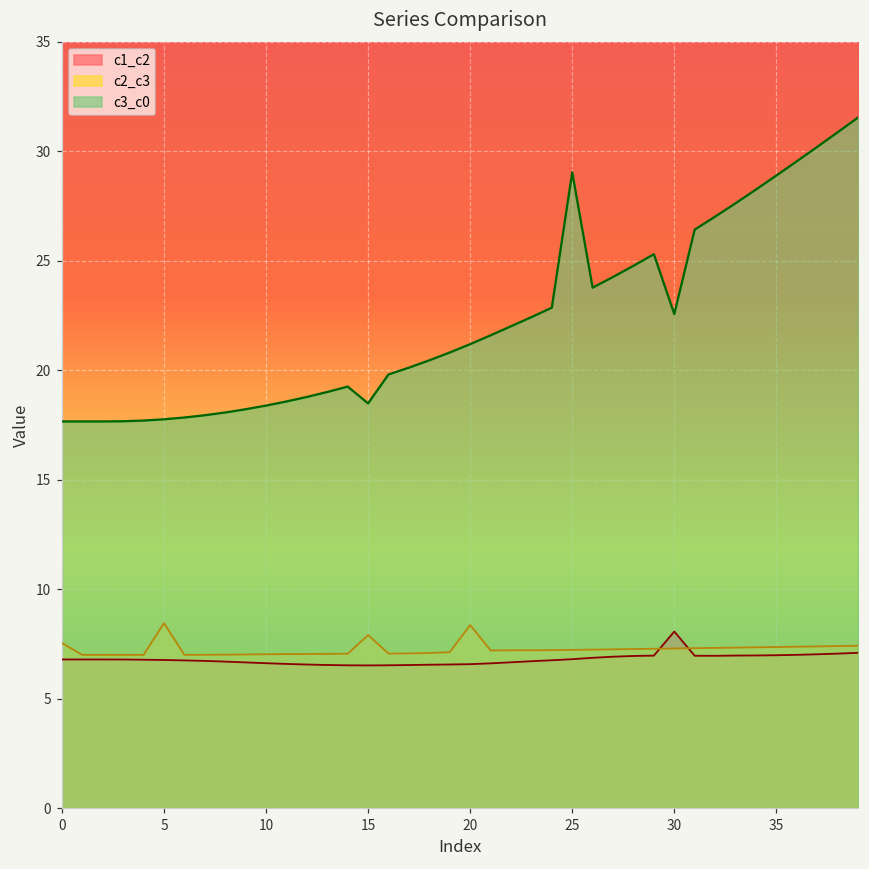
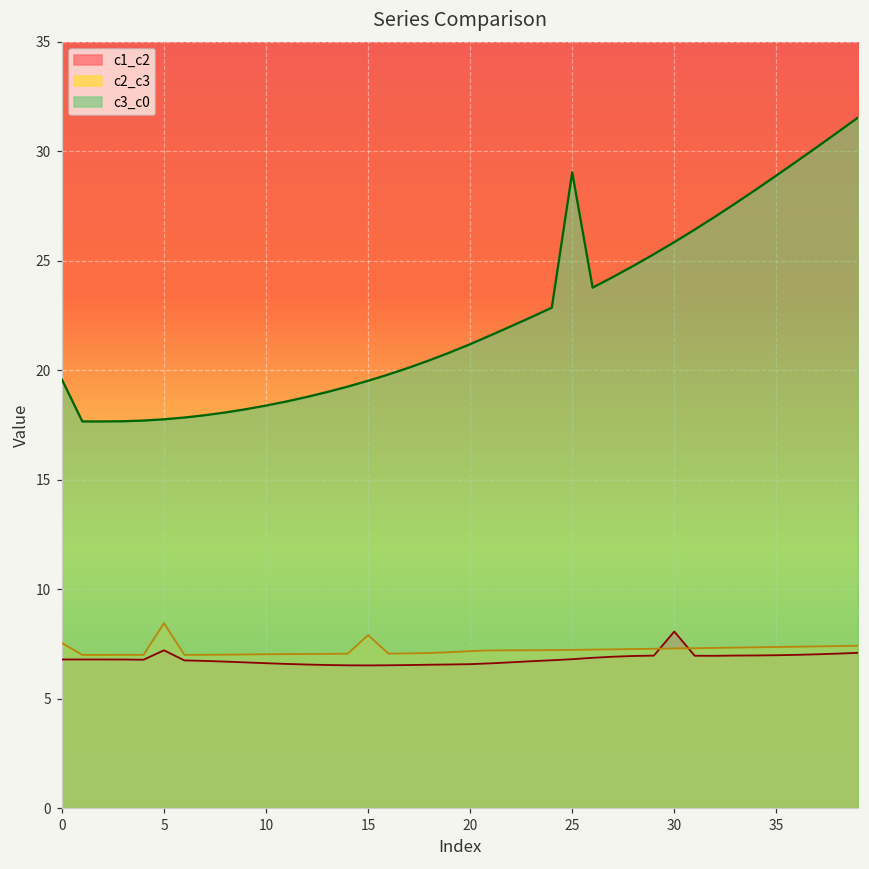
c3_c0, 0: 17.7 -> 19.6
c1_c2, 5: 6.8 -> 7.2
c3_c0, 15: 18.5 -> 19.5
c2_c3, 20: 8.4 -> 7.2
c3_c0, 30: 22.6 -> 25.8
